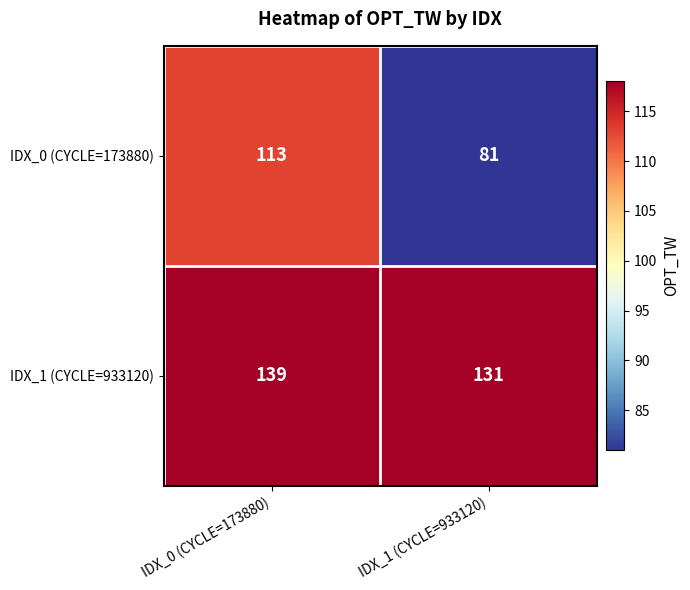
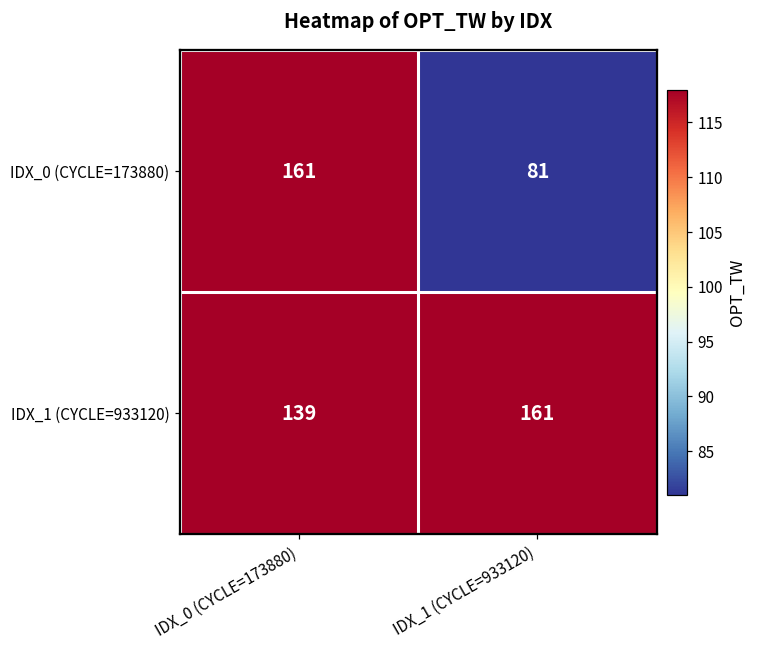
IDX_0 (CYCLE=173880), IDX_0 (CYCLE=173880): 113 -> 161
IDX_1 (CYCLE=933120), IDX_1 (CYCLE=933120): 131 -> 161
